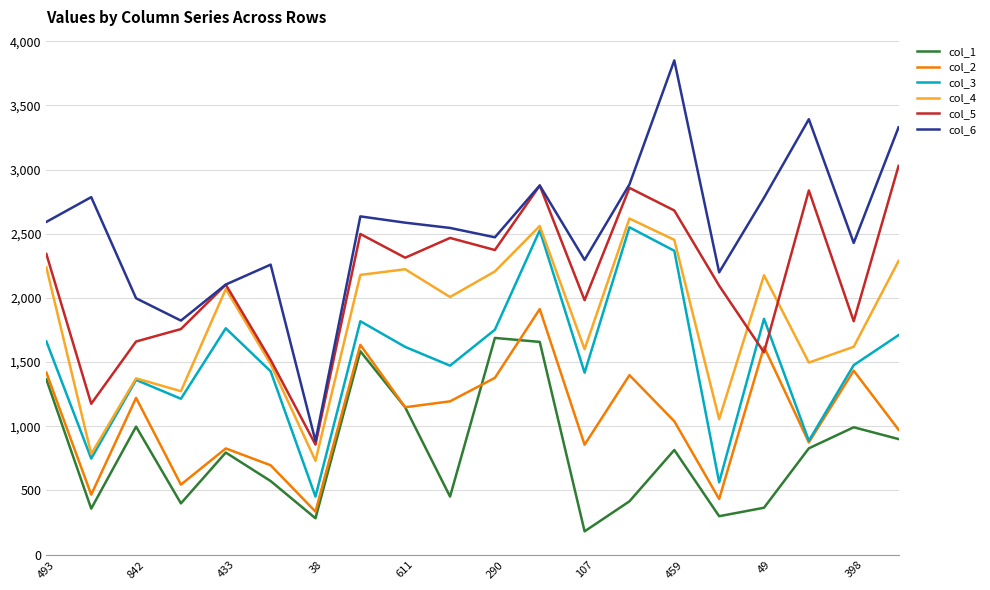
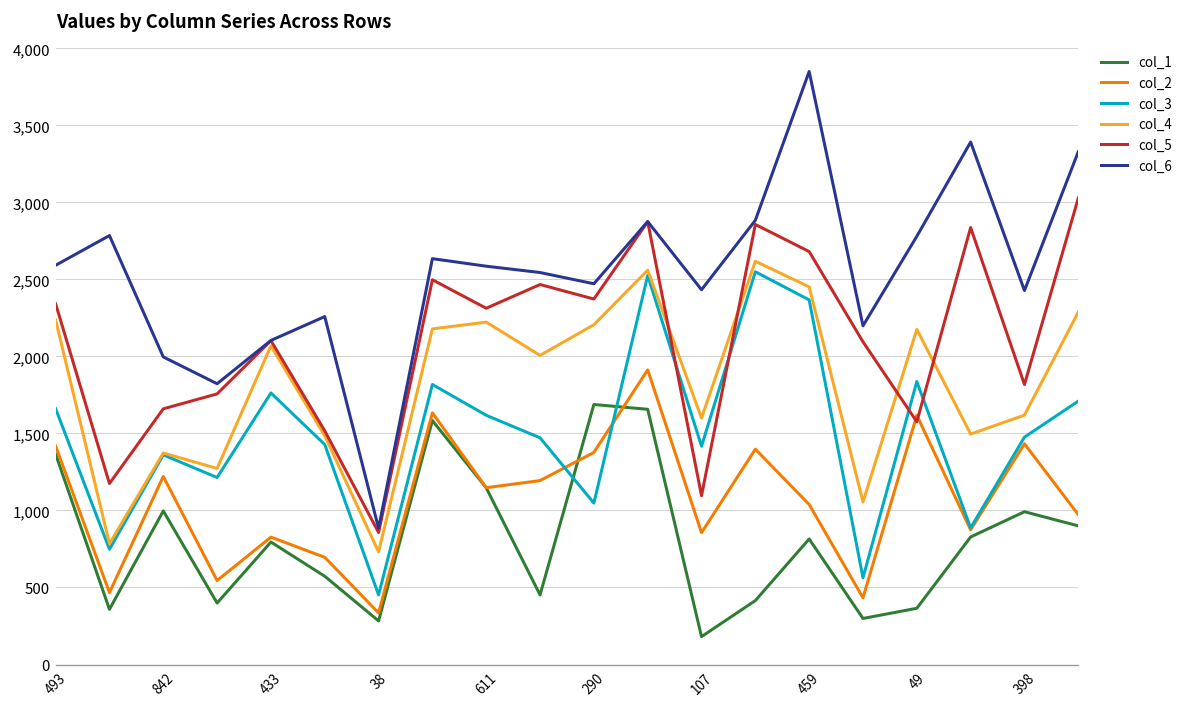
col_3, 290: 1,750 -> 1,050
col_5, 107: 1,980 -> 1,100
col_6, 107: 2,300 -> 2,430
